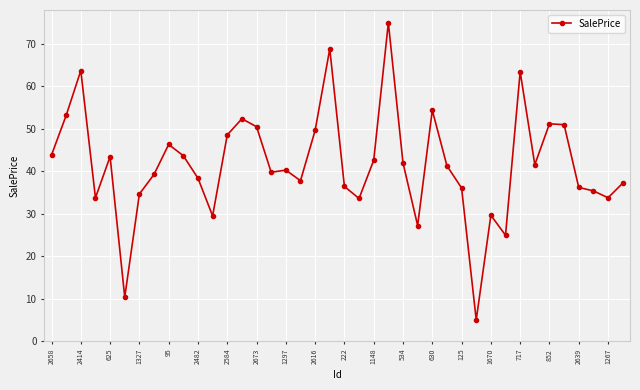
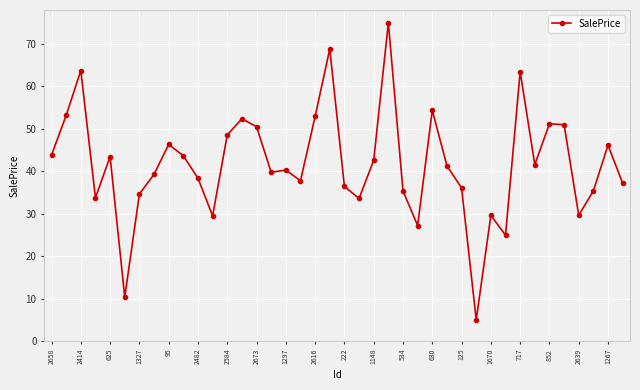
2616: 50 -> 53
534: 42 -> 35
2639: 36 -> 30
1267: 34 -> 46
